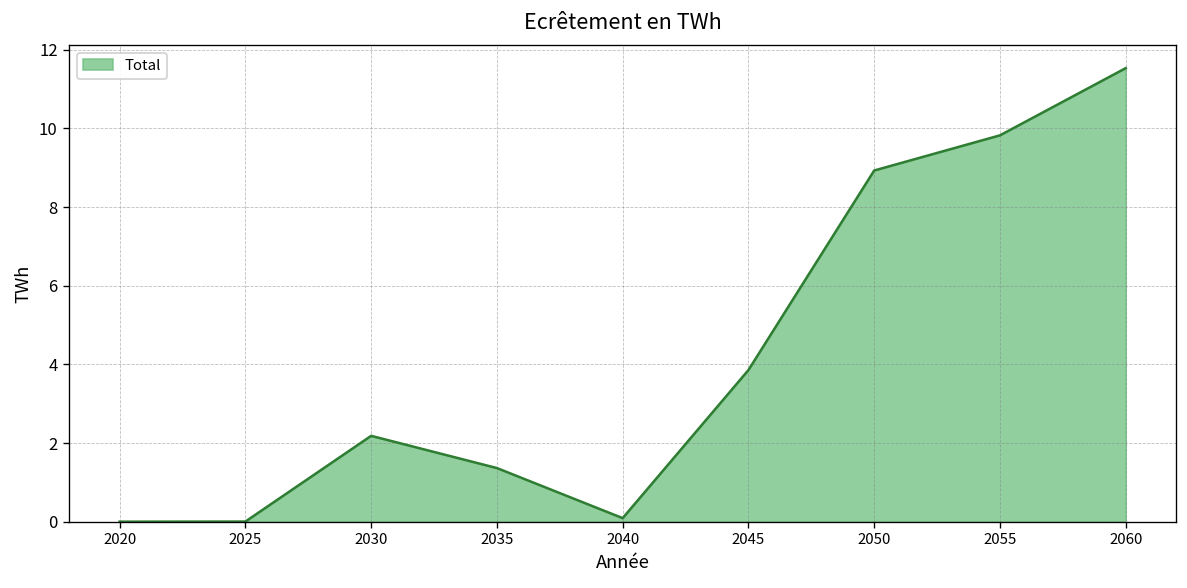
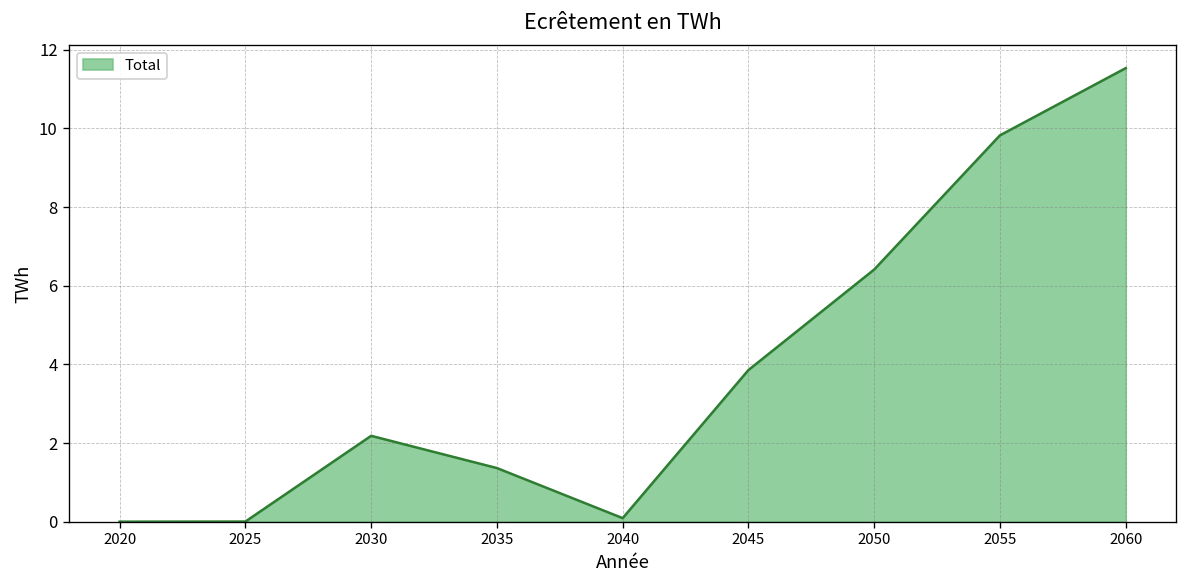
2050: 8.9 -> 6.4
